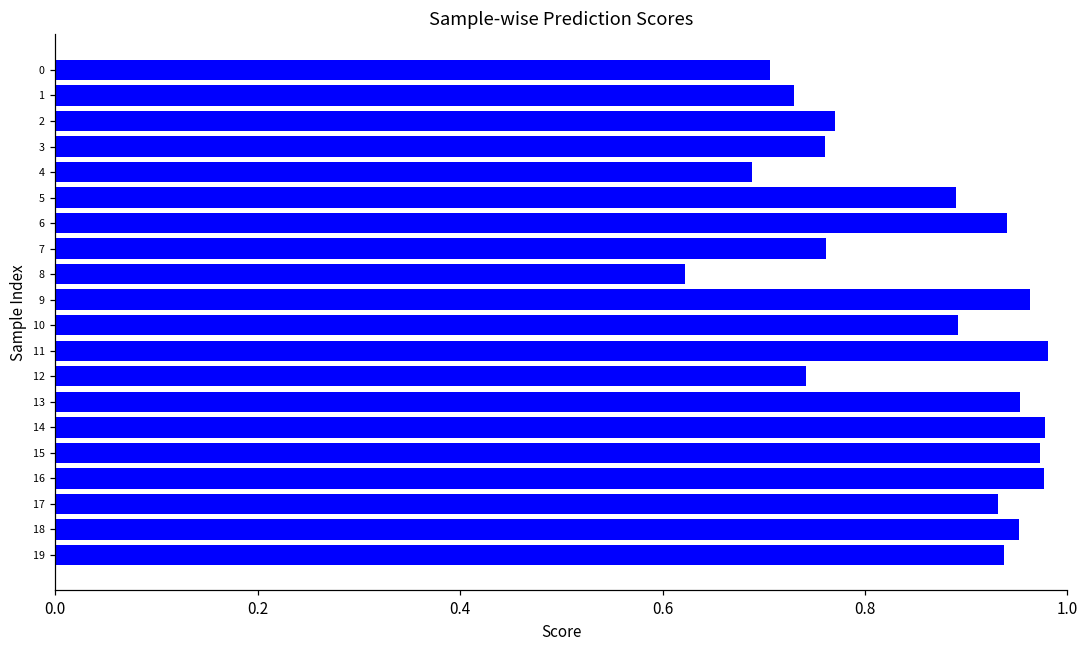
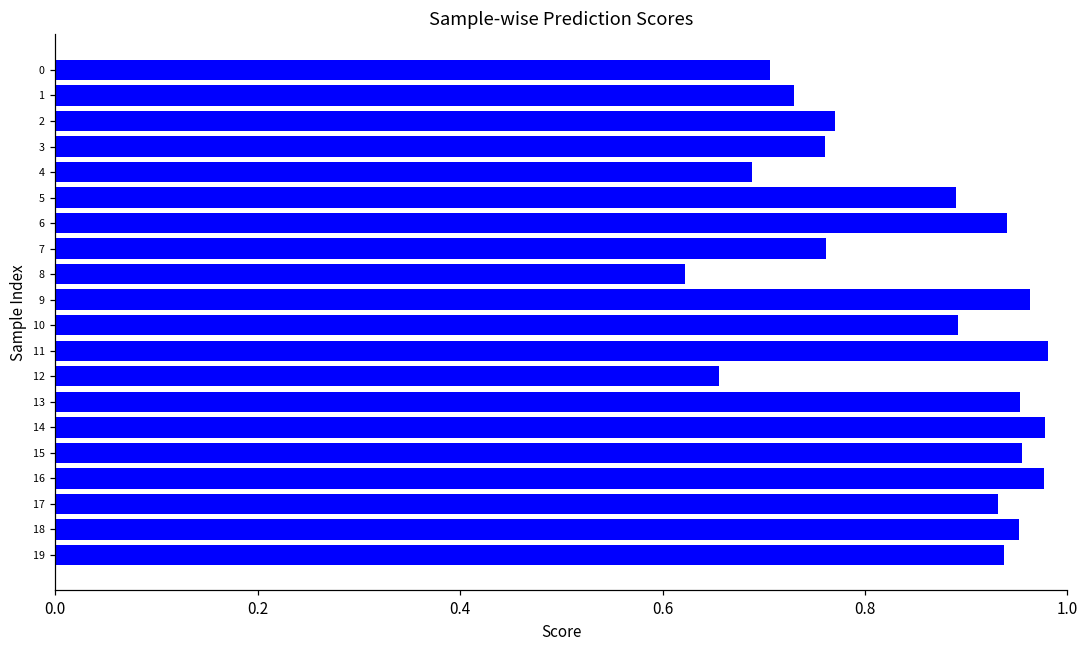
12: 0.74 -> 0.66
15: 0.97 -> 0.96
